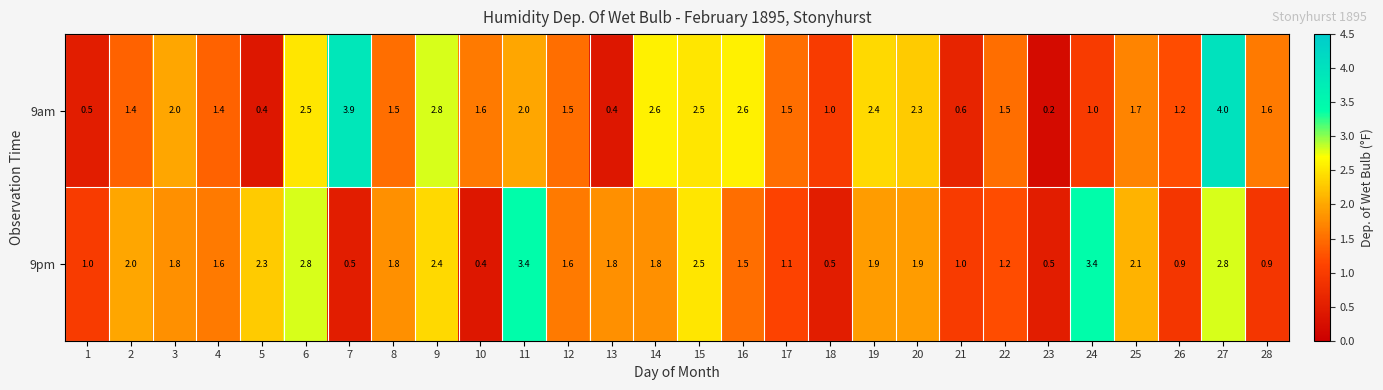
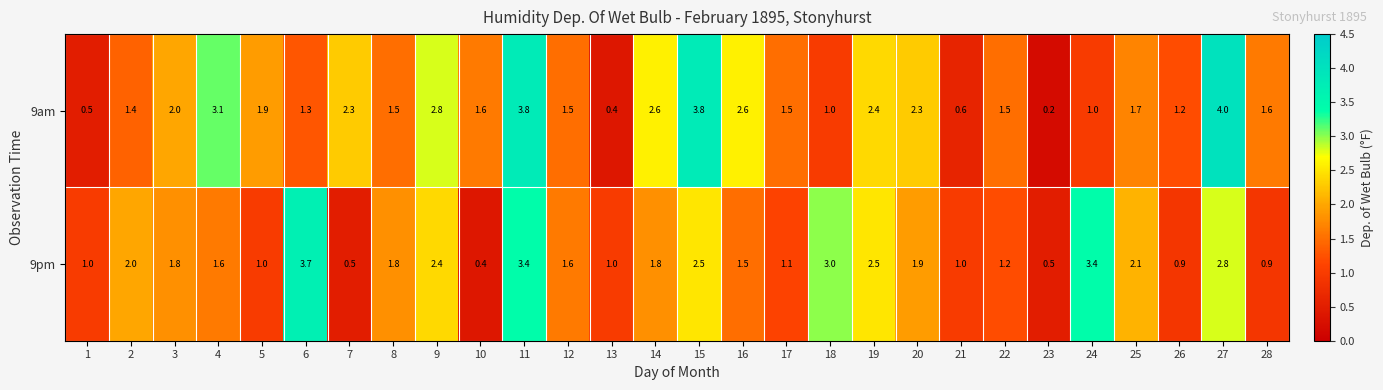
9am, 4: 1.4 -> 3.1
9am, 5: 0.4 -> 1.9
9am, 6: 2.5 -> 1.3
9am, 7: 3.9 -> 2.3
9am, 11: 2.0 -> 3.8
9am, 15: 2.5 -> 3.8
9pm, 5: 2.3 -> 1.0
9pm, 6: 2.8 -> 3.7
9pm, 13: 1.8 -> 1.0
9pm, 18: 0.5 -> 3.0
9pm, 19: 1.9 -> 2.5
